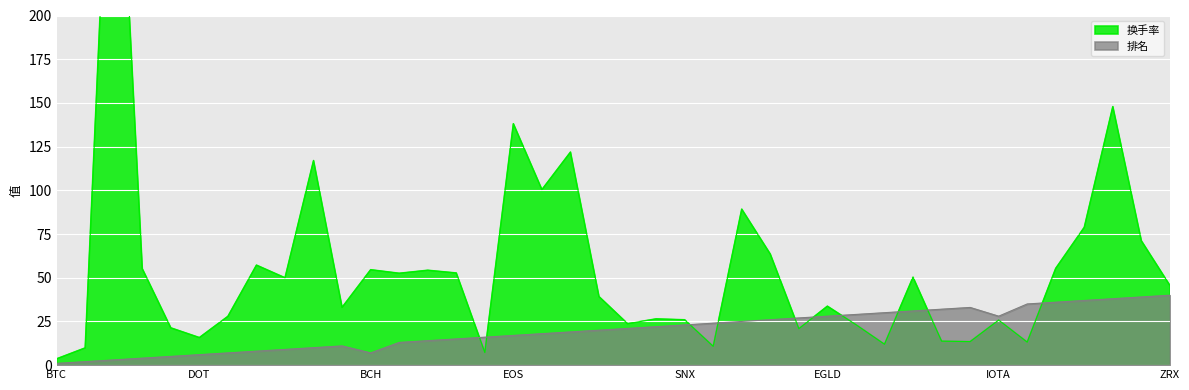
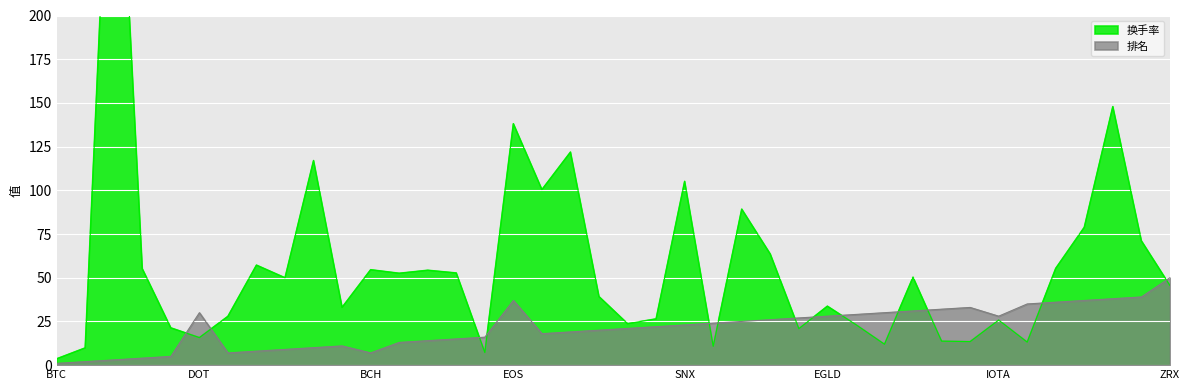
排名, DOT: 6 -> 30
排名, EOS: 17 -> 37
换手率, SNX: 26 -> 105
排名, ZRX: 40 -> 50
